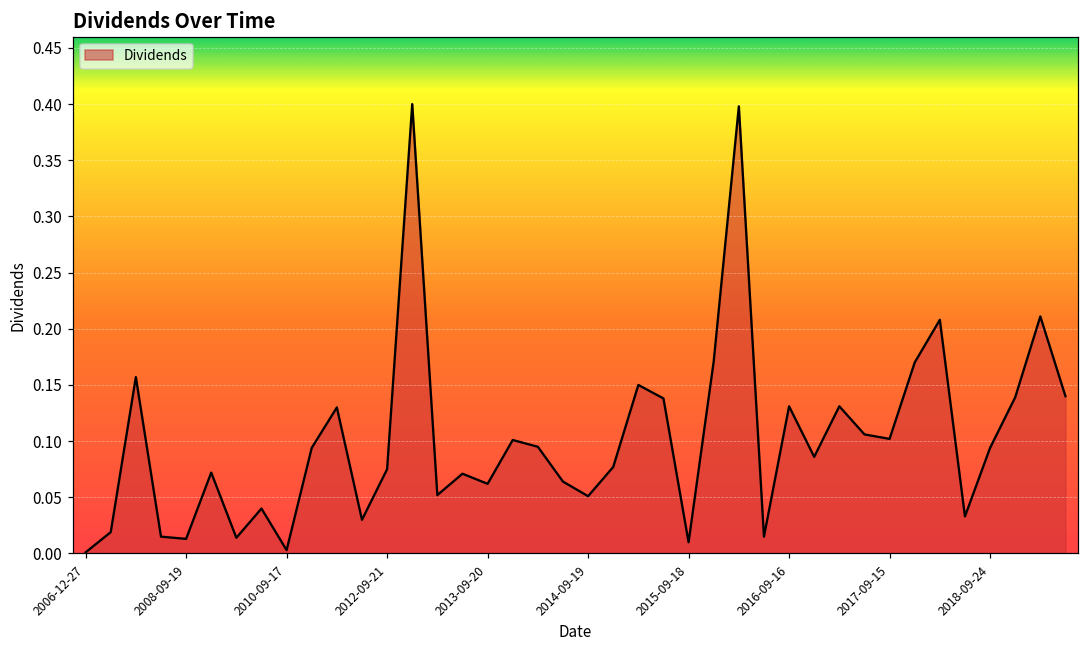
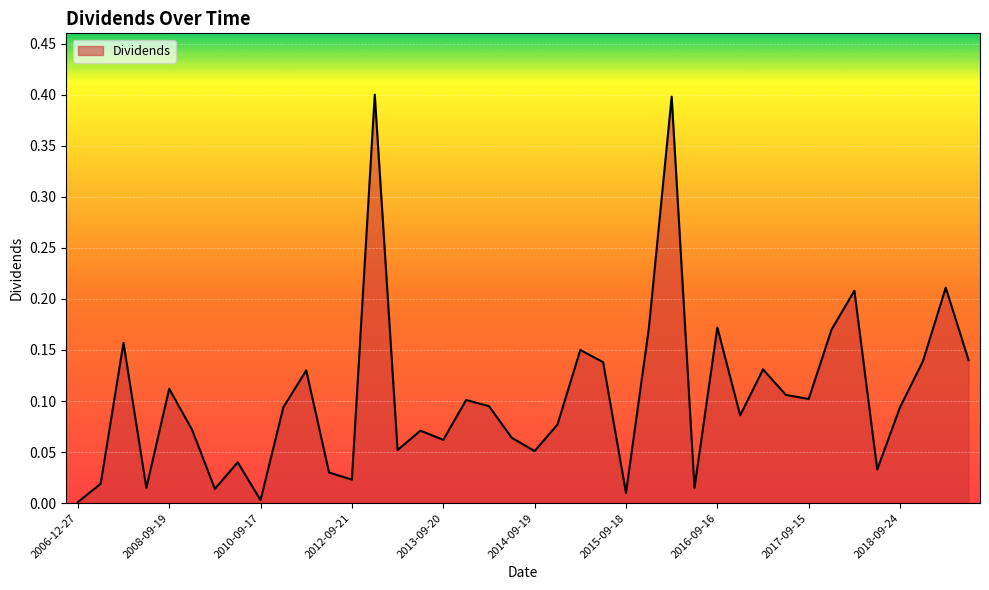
2008-09-19: 0.013 -> 0.112
2012-09-21: 0.075 -> 0.023
2016-09-16: 0.131 -> 0.172
